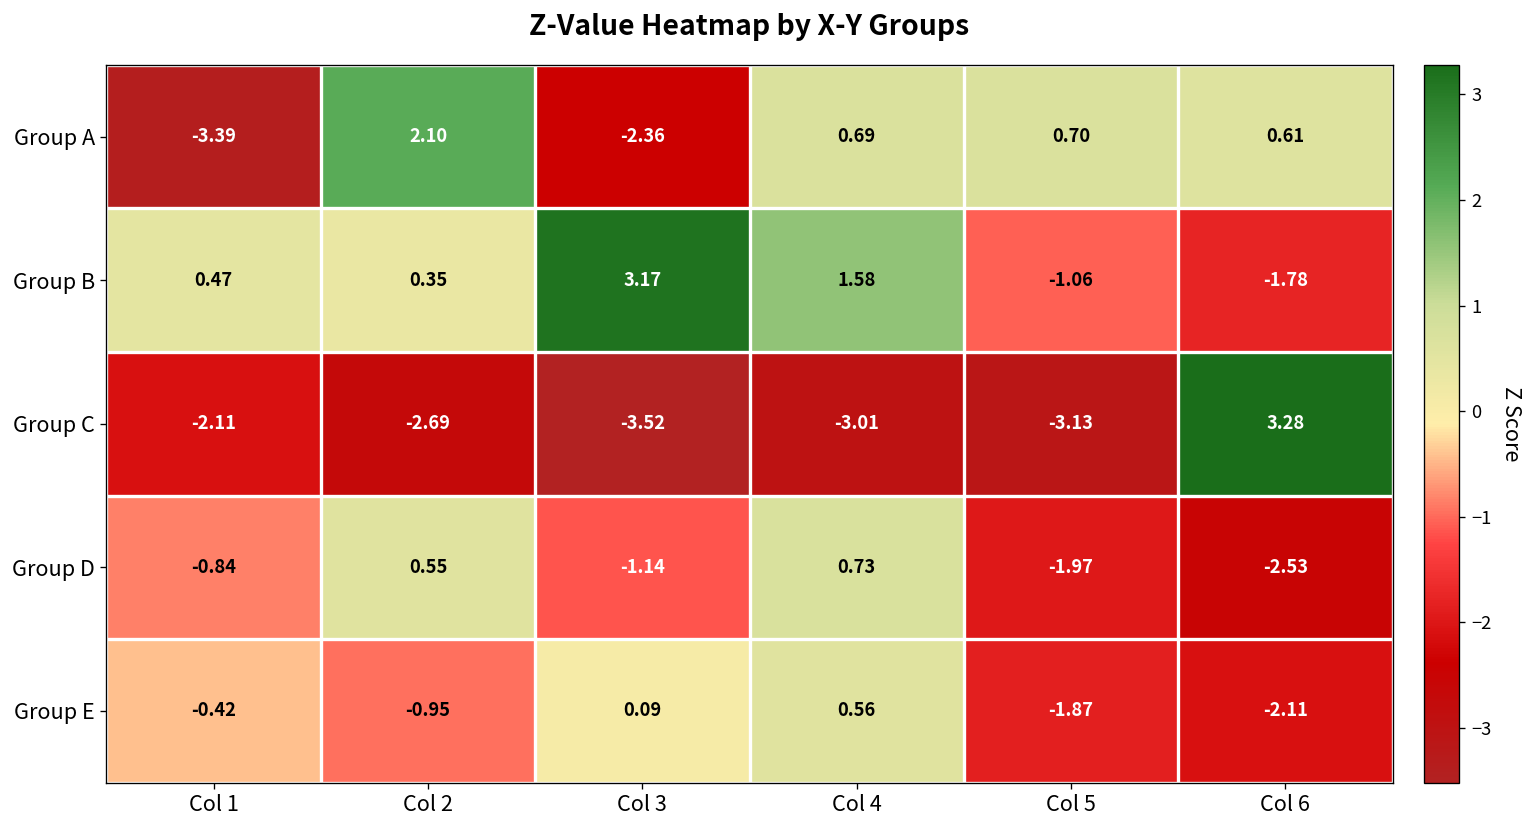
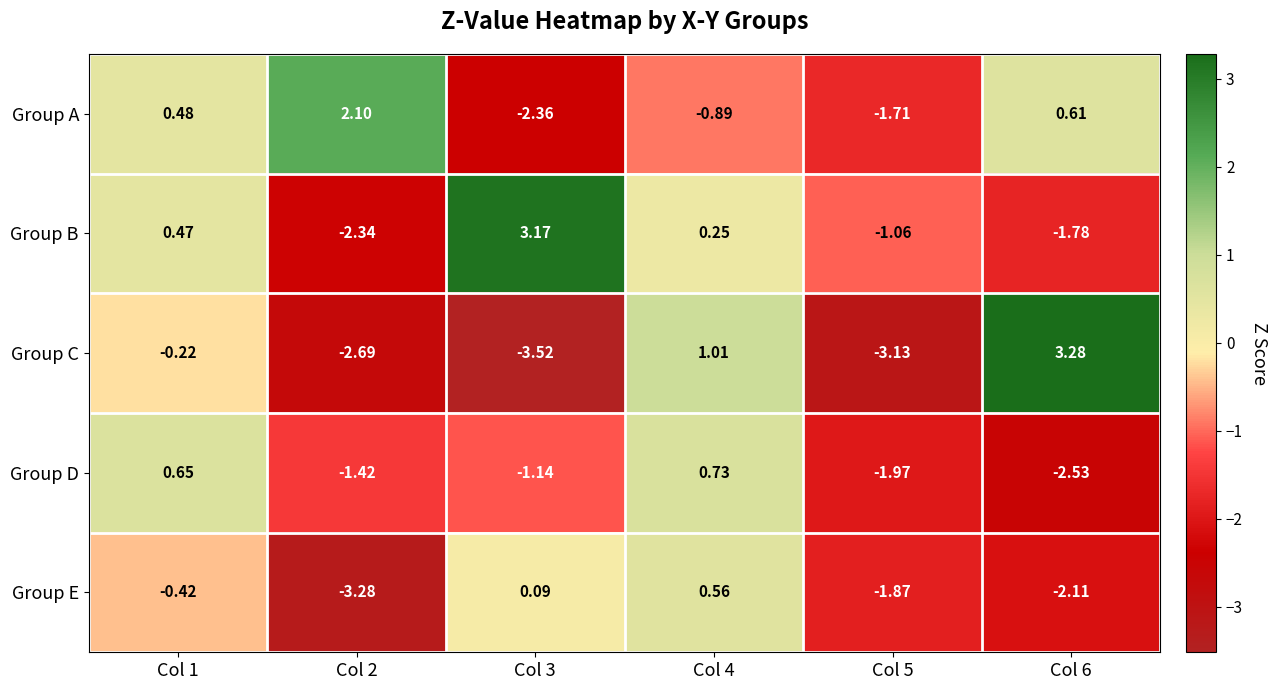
Group A, Col 1: -3.39 -> 0.48
Group A, Col 4: 0.69 -> -0.89
Group A, Col 5: 0.70 -> -1.71
Group B, Col 2: 0.35 -> -2.34
Group B, Col 4: 1.58 -> 0.25
Group C, Col 1: -2.11 -> -0.22
Group C, Col 4: -3.01 -> 1.01
Group D, Col 1: -0.84 -> 0.65
Group D, Col 2: 0.55 -> -1.42
Group E, Col 2: -0.95 -> -3.28
